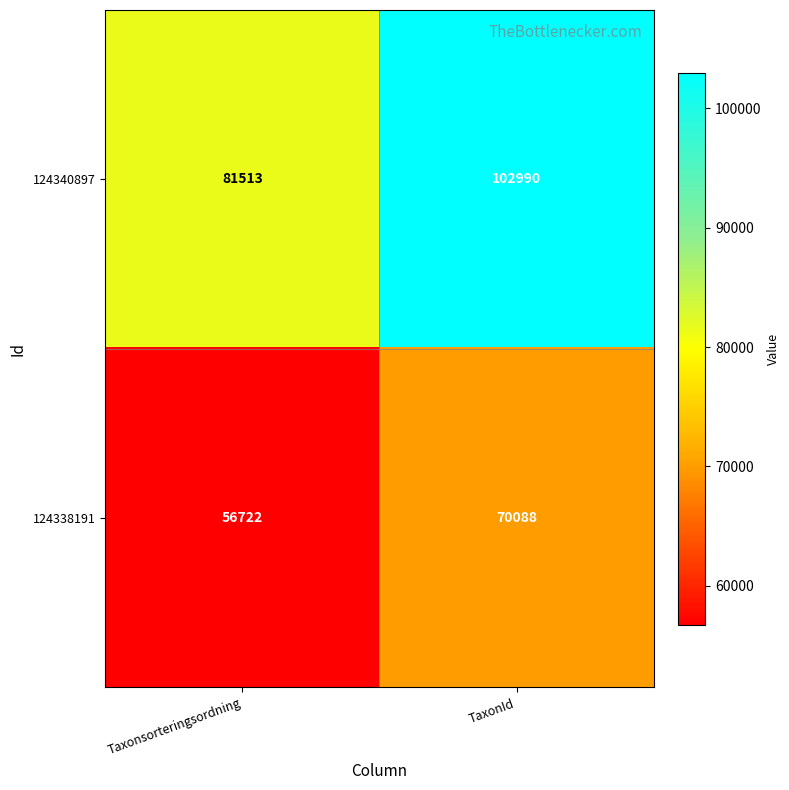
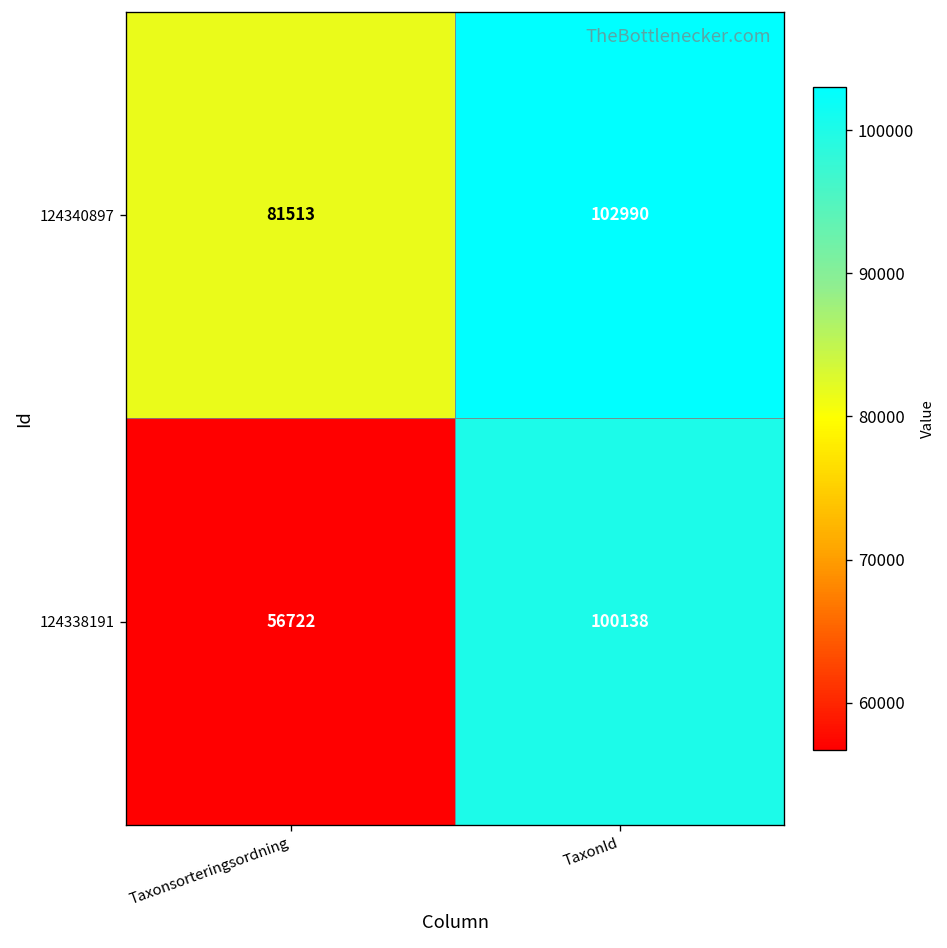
124338191, TaxonId: 70088 -> 100138
